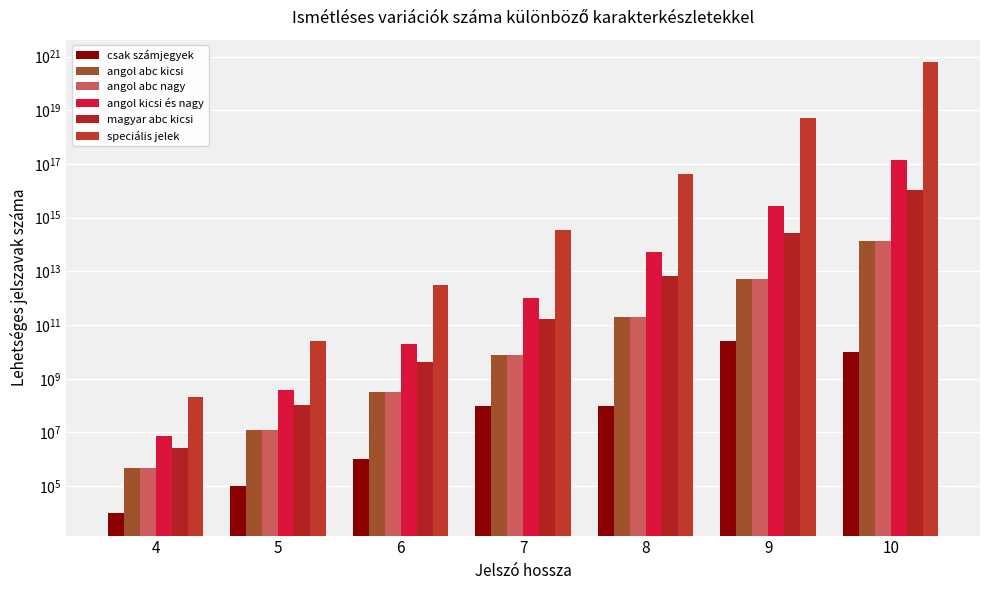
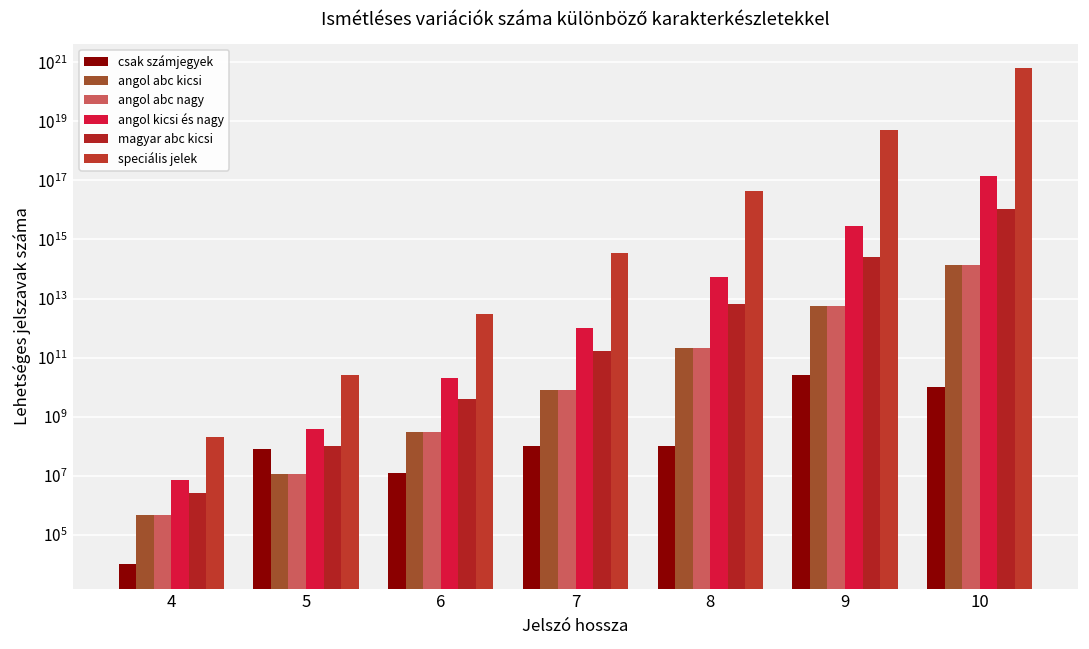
csak számjegyek, 5: 100000 -> 80000000
csak számjegyek, 6: 1000000 -> 10000000
